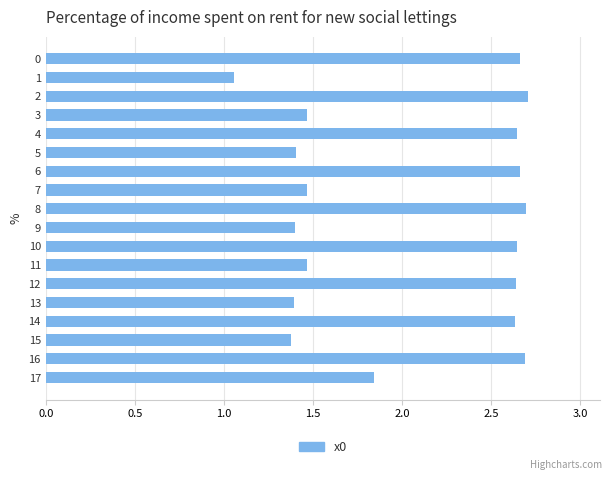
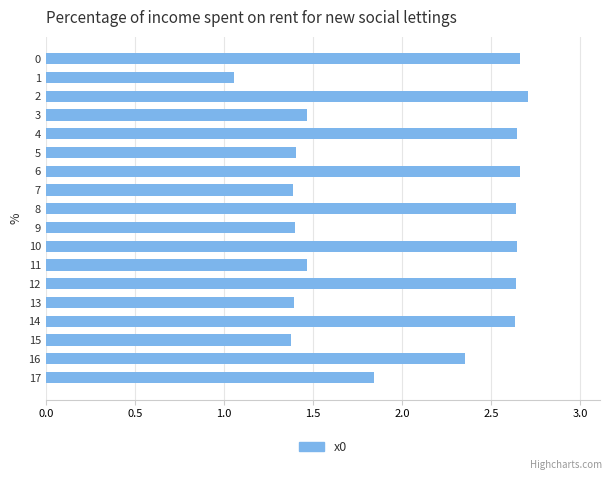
7: 1.46 -> 1.39
8: 2.70 -> 2.64
16: 2.69 -> 2.35
